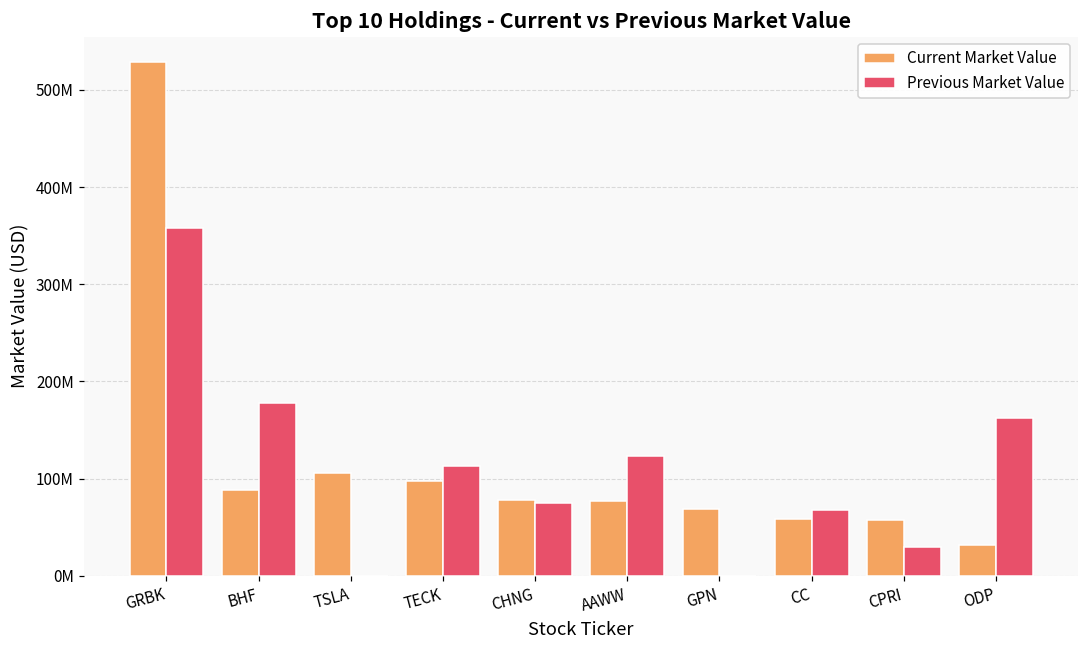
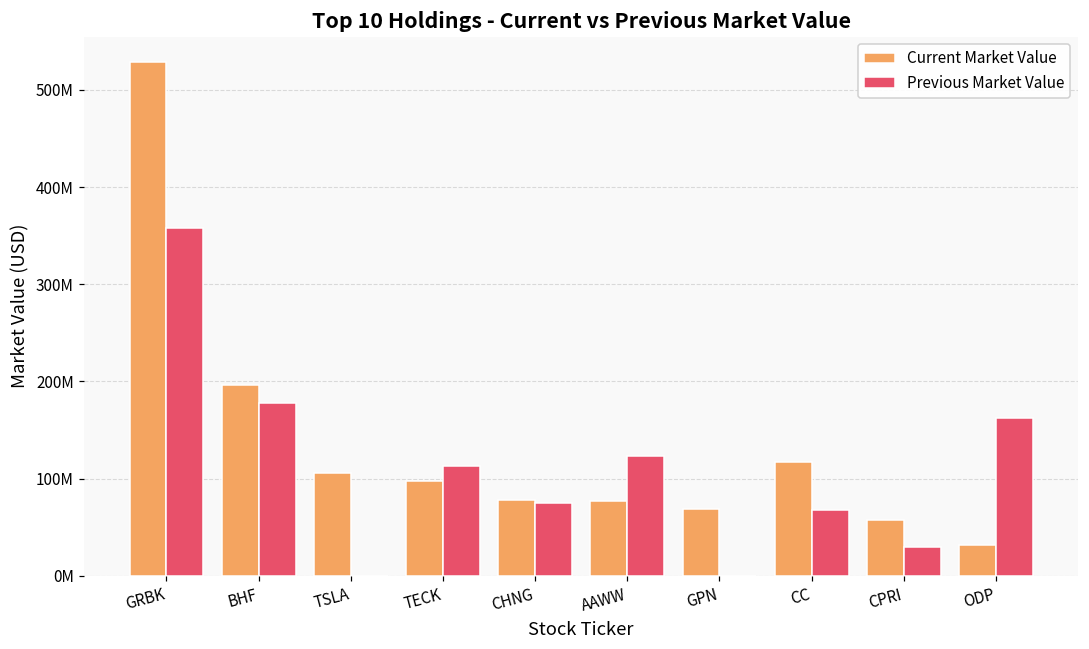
Current Market Value, BHF: 90000000 -> 200000000
Current Market Value, CC: 60000000 -> 120000000
